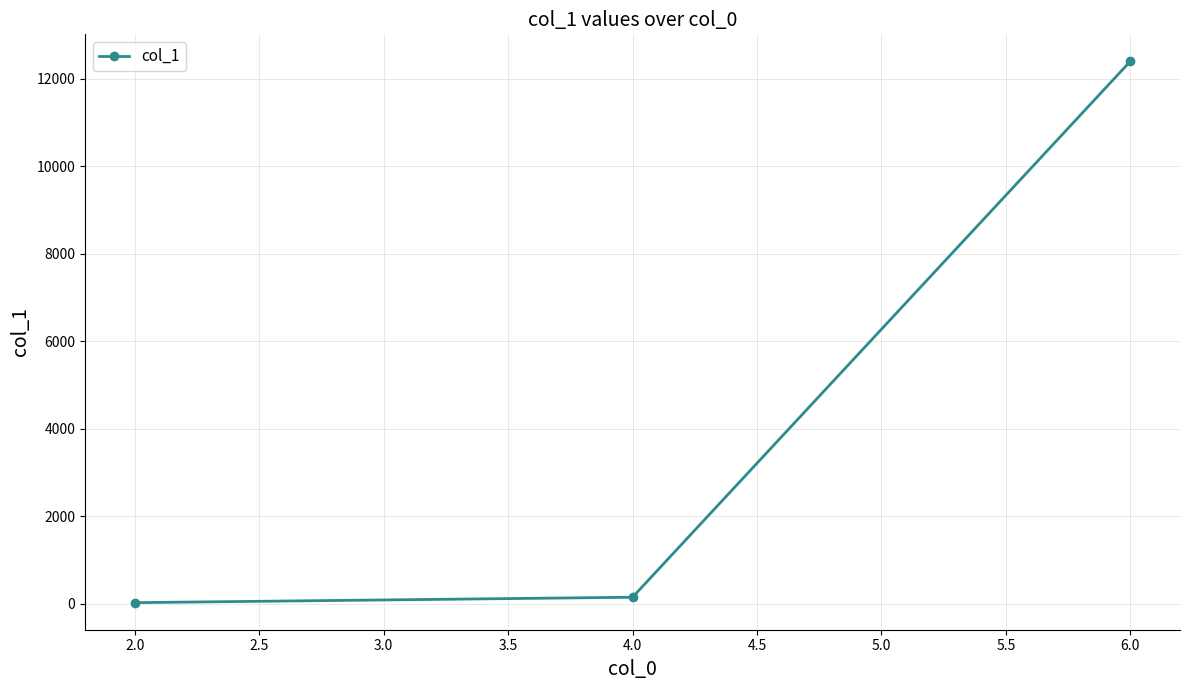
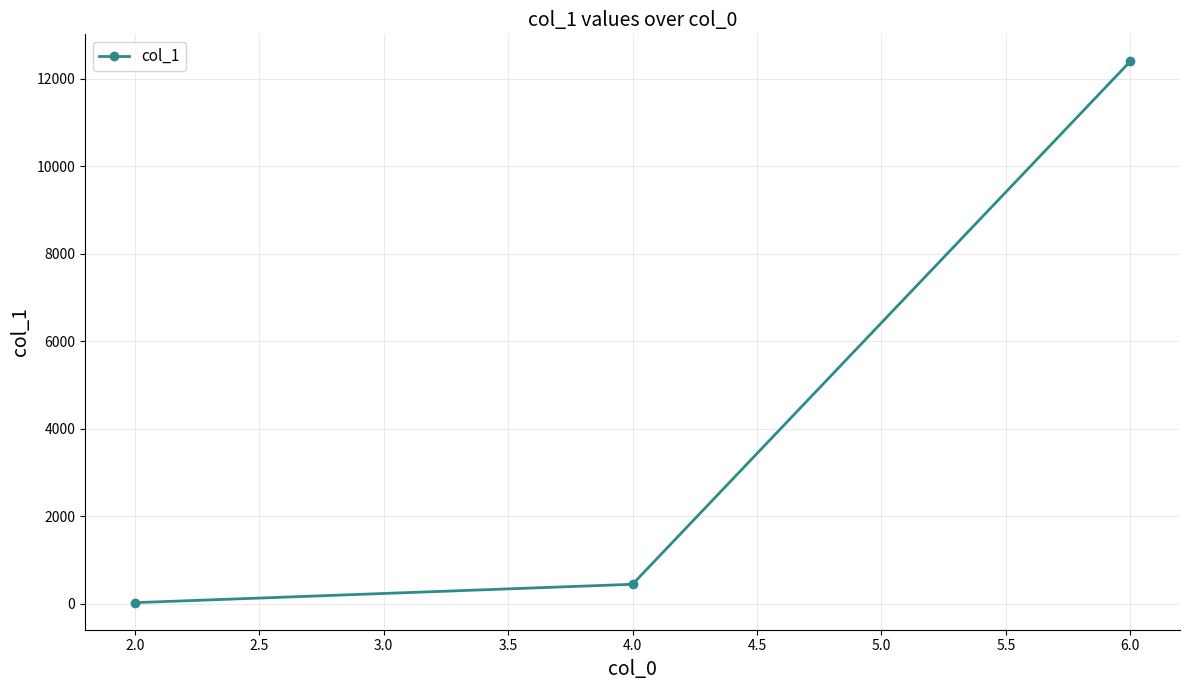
4.0: 100 -> 400
